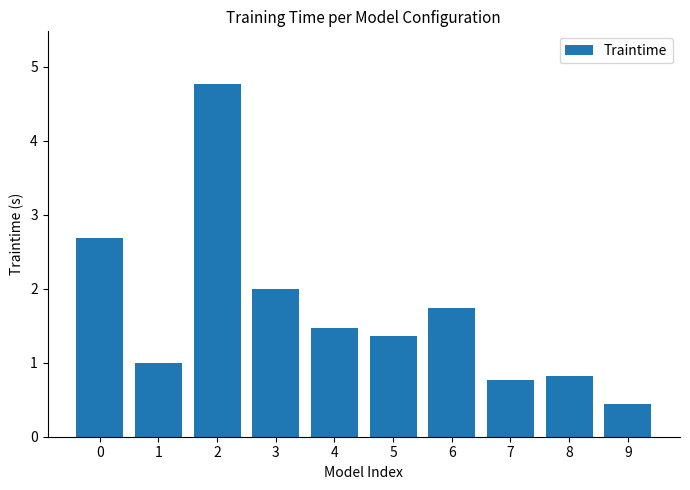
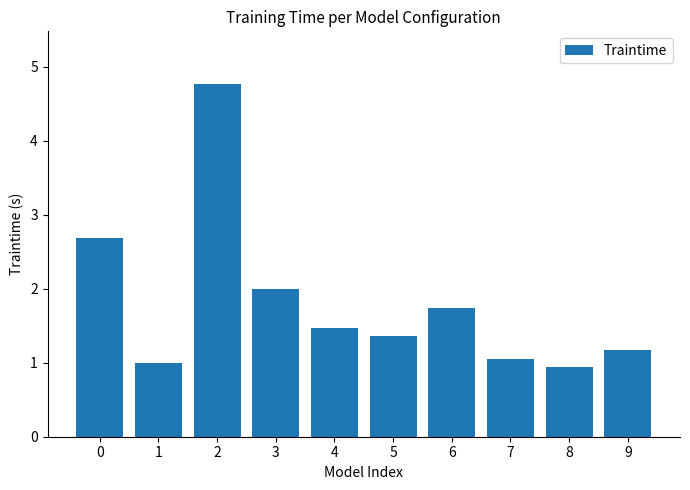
7: 0.8 -> 1.0
8: 0.8 -> 0.9
9: 0.4 -> 1.2
